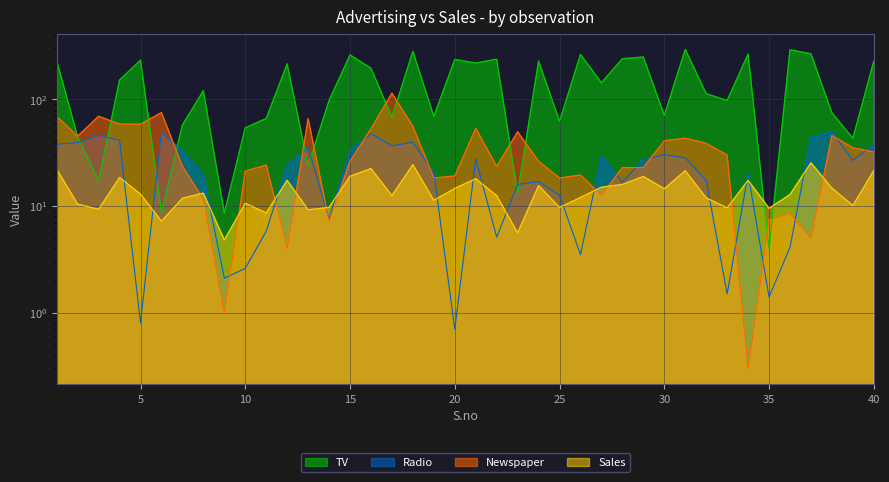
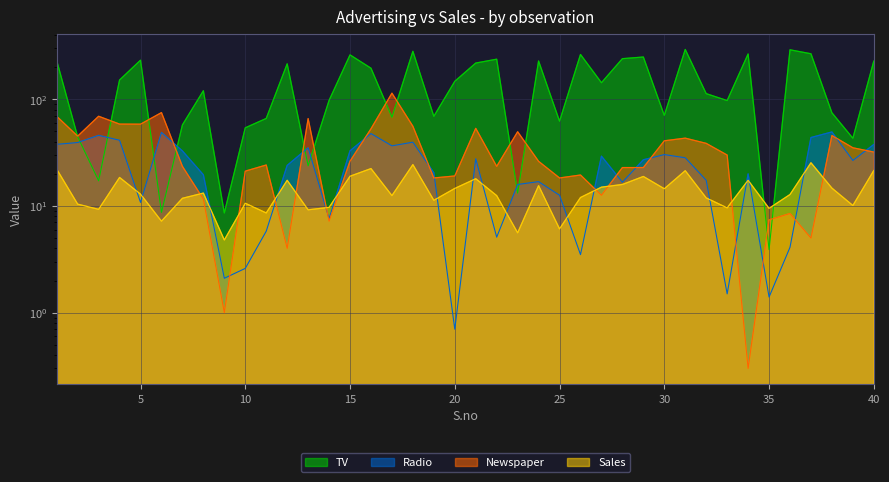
Radio, 5: 0.8 -> 11
TV, 20: 240 -> 150
Sales, 25: 10 -> 6
